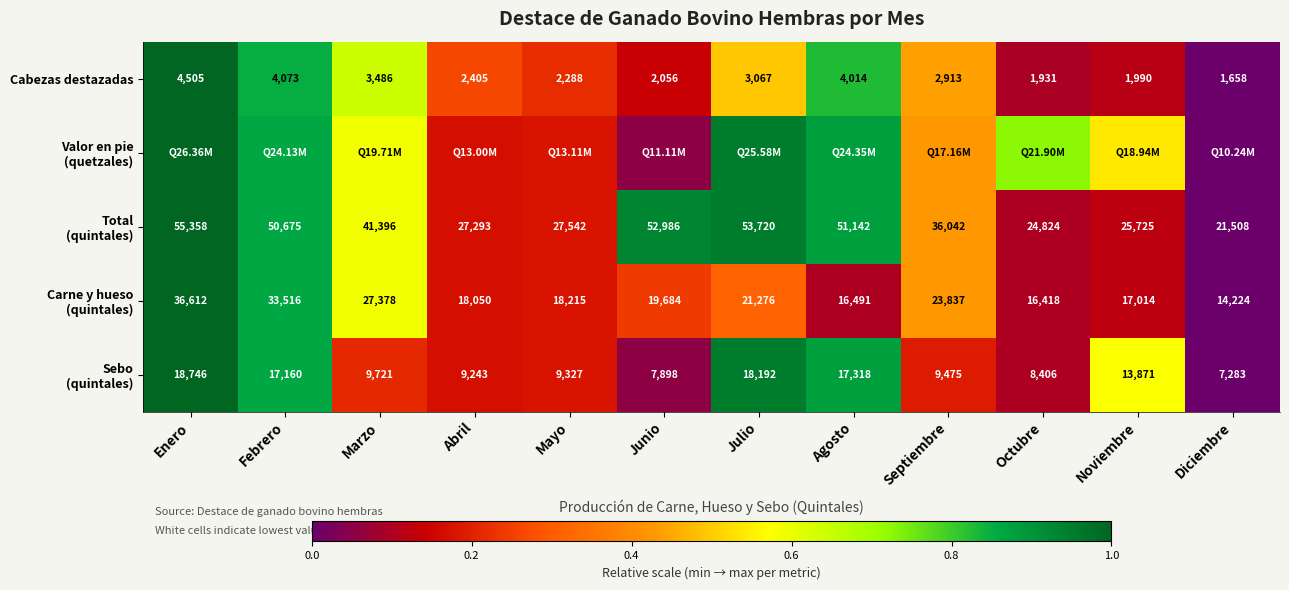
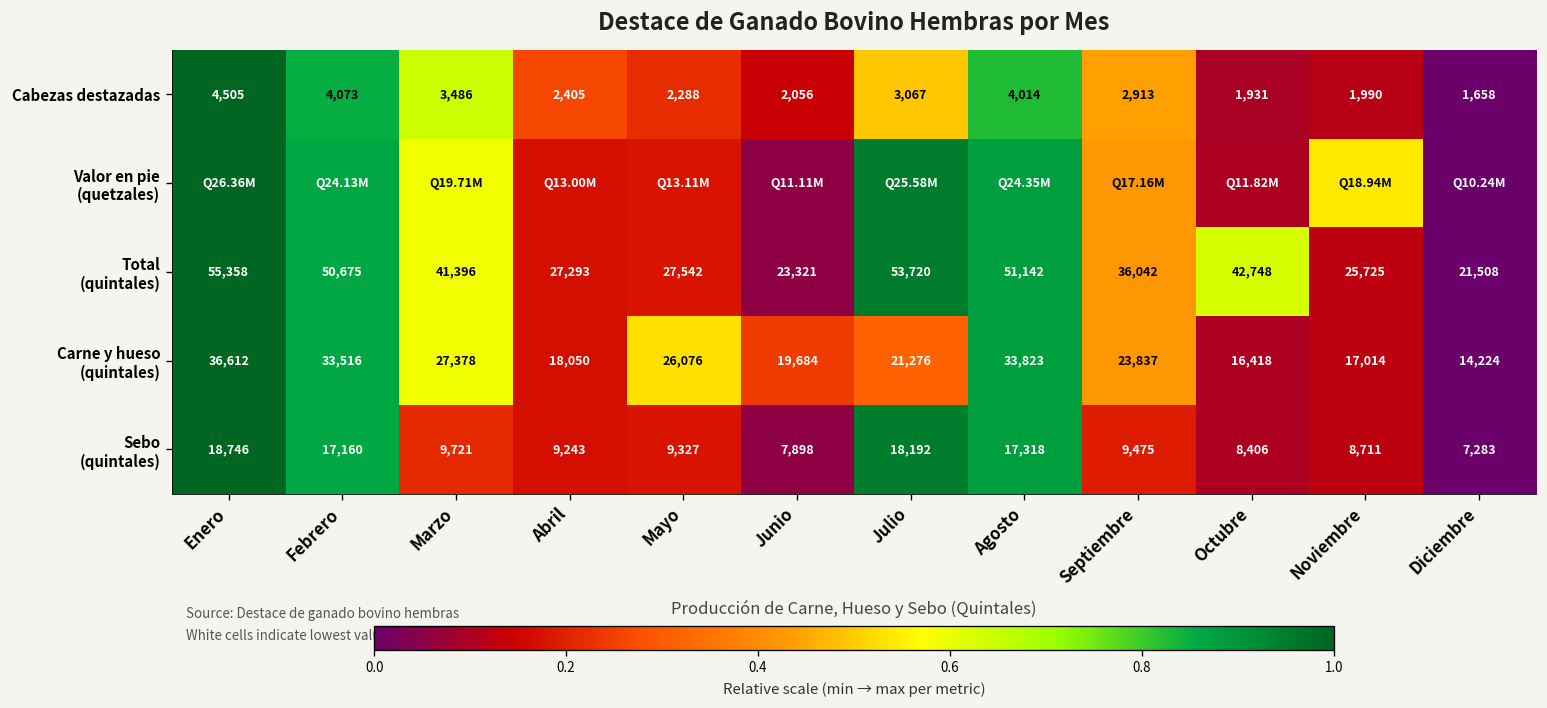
Valor en pie (quetzales), Octubre: 21.90M -> 11.82M
Total (quintales), Junio: 52,986 -> 23,321
Total (quintales), Octubre: 24,824 -> 42,748
Carne y hueso (quintales), Mayo: 18,215 -> 26,076
Carne y hueso (quintales), Agosto: 16,491 -> 33,823
Sebo (quintales), Noviembre: 13,871 -> 8,711
